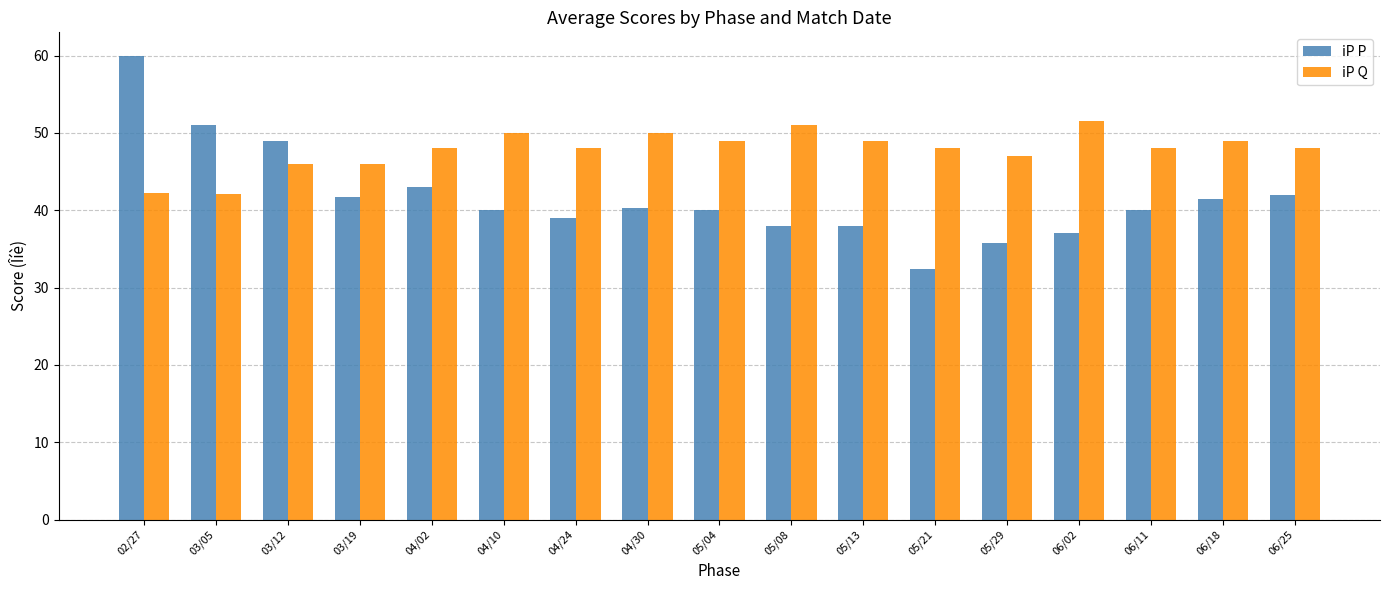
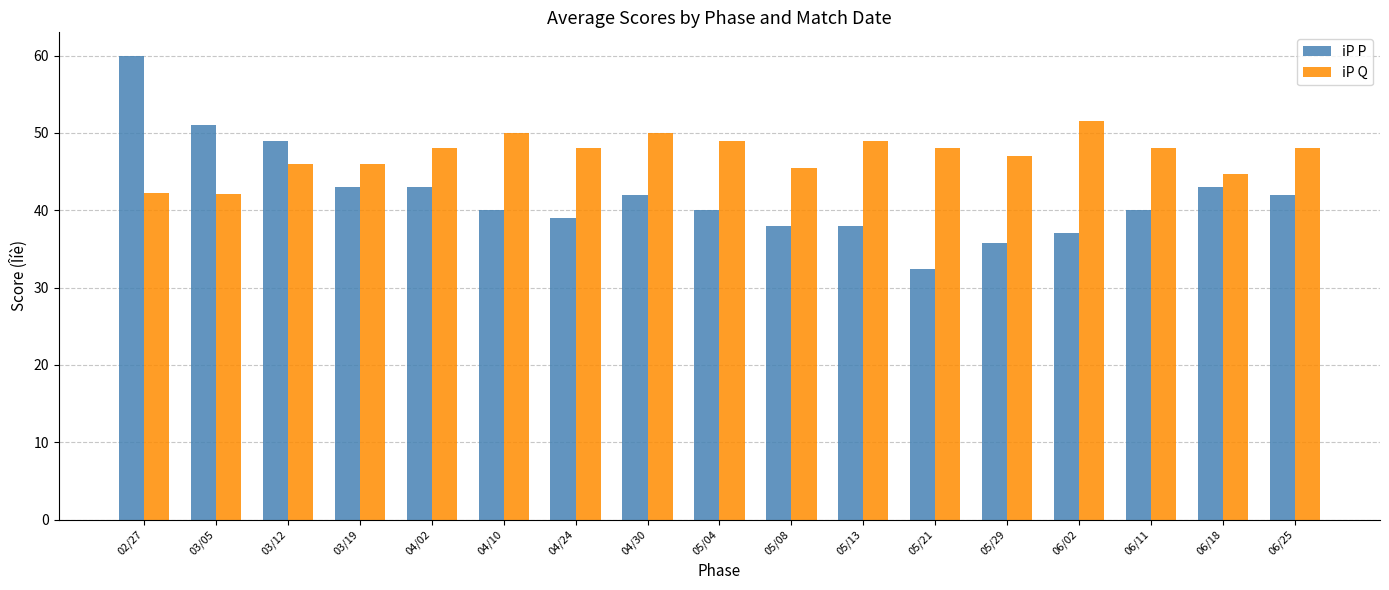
iP P, 03/19: 42 -> 43
iP P, 04/30: 40 -> 42
iP Q, 05/08: 51 -> 45
iP P, 06/18: 41 -> 43
iP Q, 06/18: 49 -> 45
